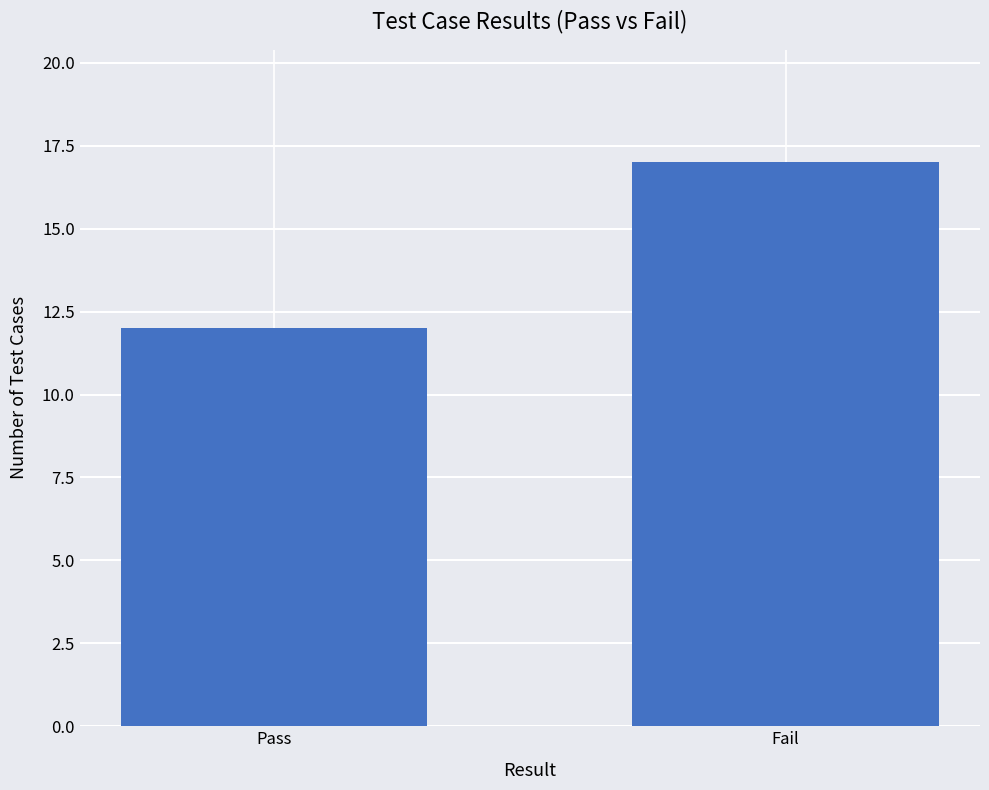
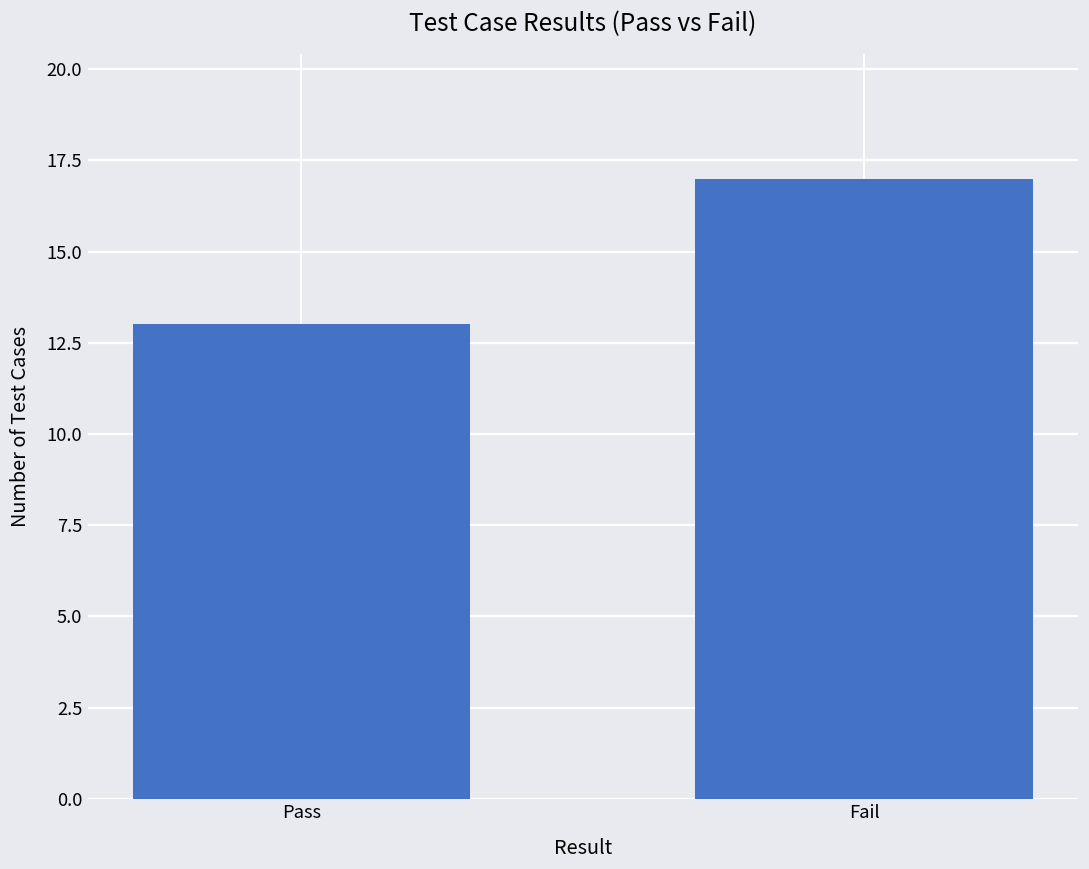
Pass: 12 -> 13
